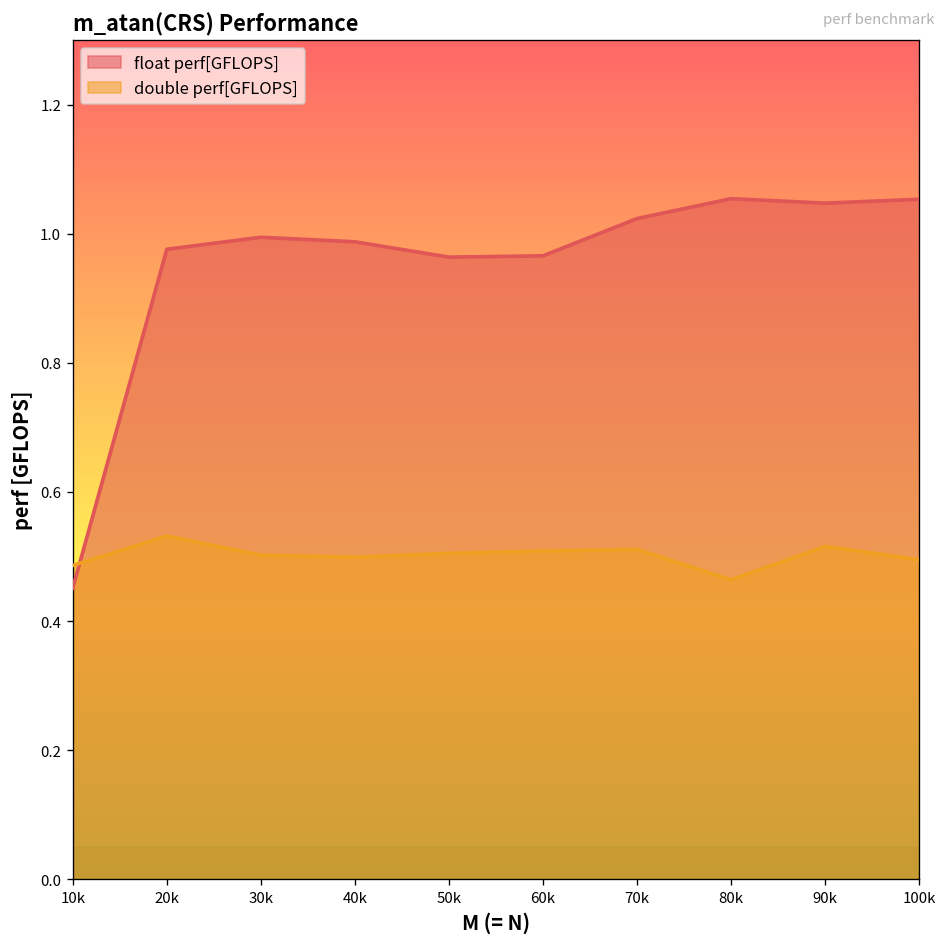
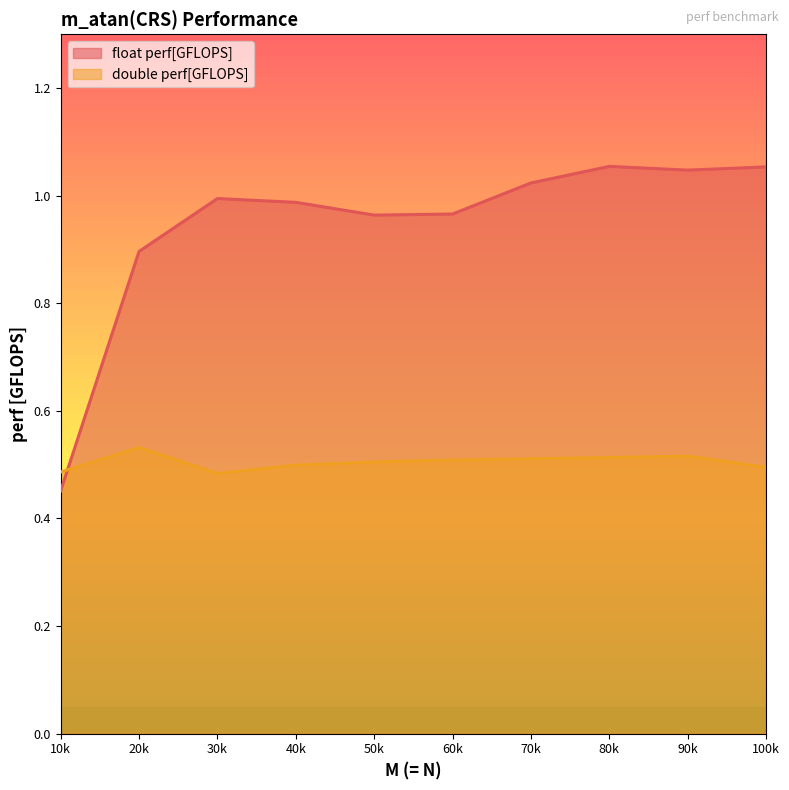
float perf[GFLOPS], 20k: 0.98 -> 0.90
double perf[GFLOPS], 30k: 0.50 -> 0.48
double perf[GFLOPS], 80k: 0.46 -> 0.51
